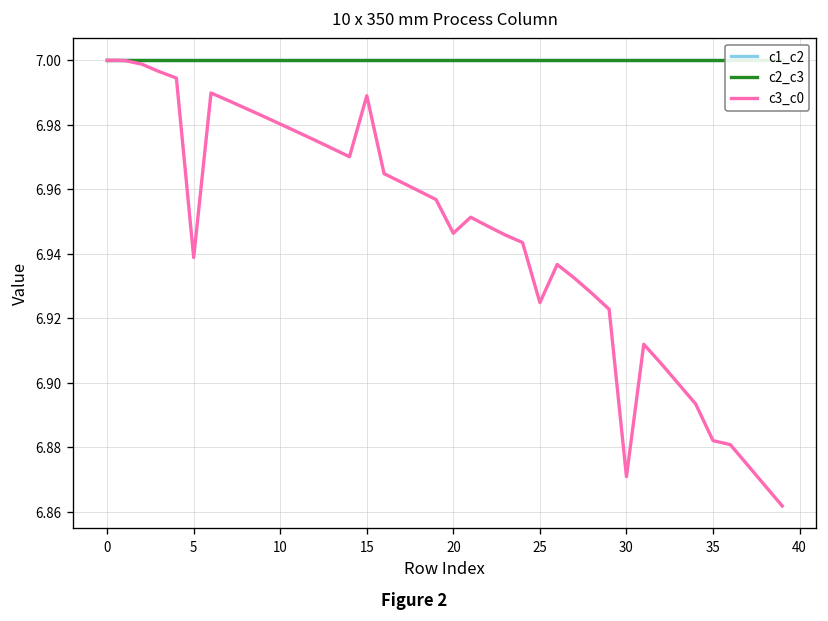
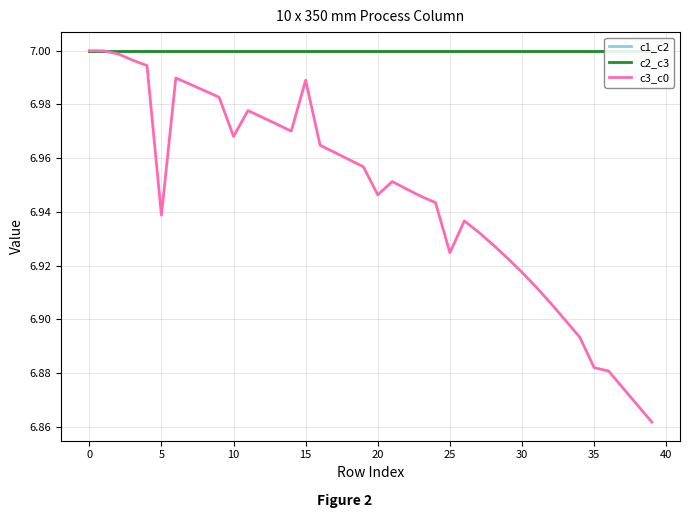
c3_c0, 10: 6.980 -> 6.968
c3_c0, 30: 6.871 -> 6.918
